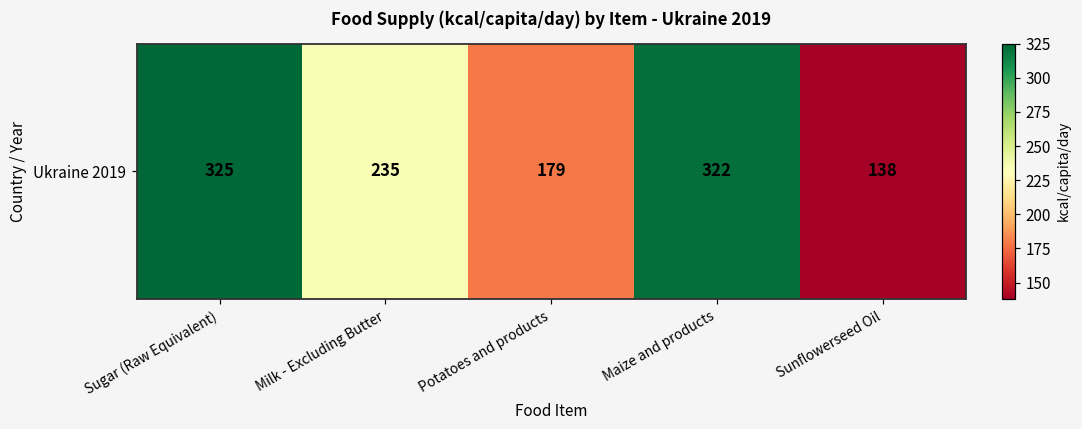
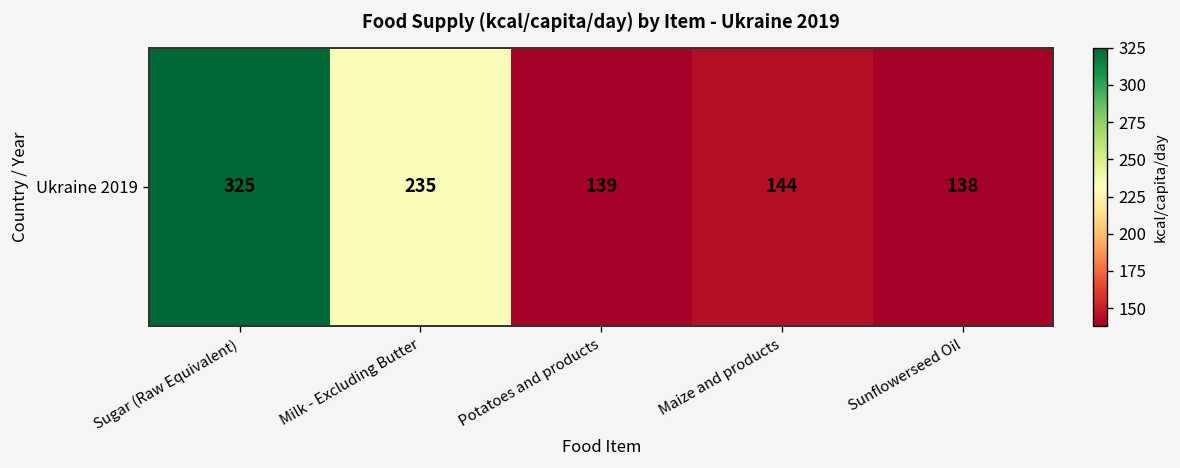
Ukraine 2019, Potatoes and products: 179 -> 139
Ukraine 2019, Maize and products: 322 -> 144
